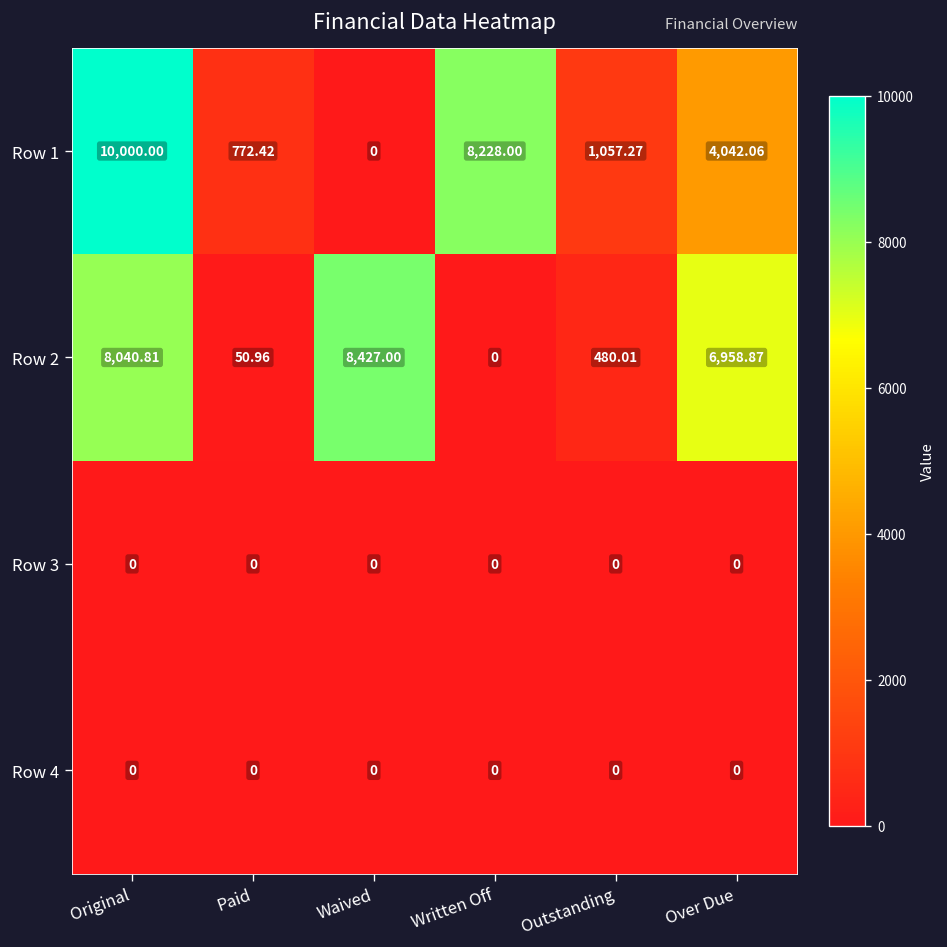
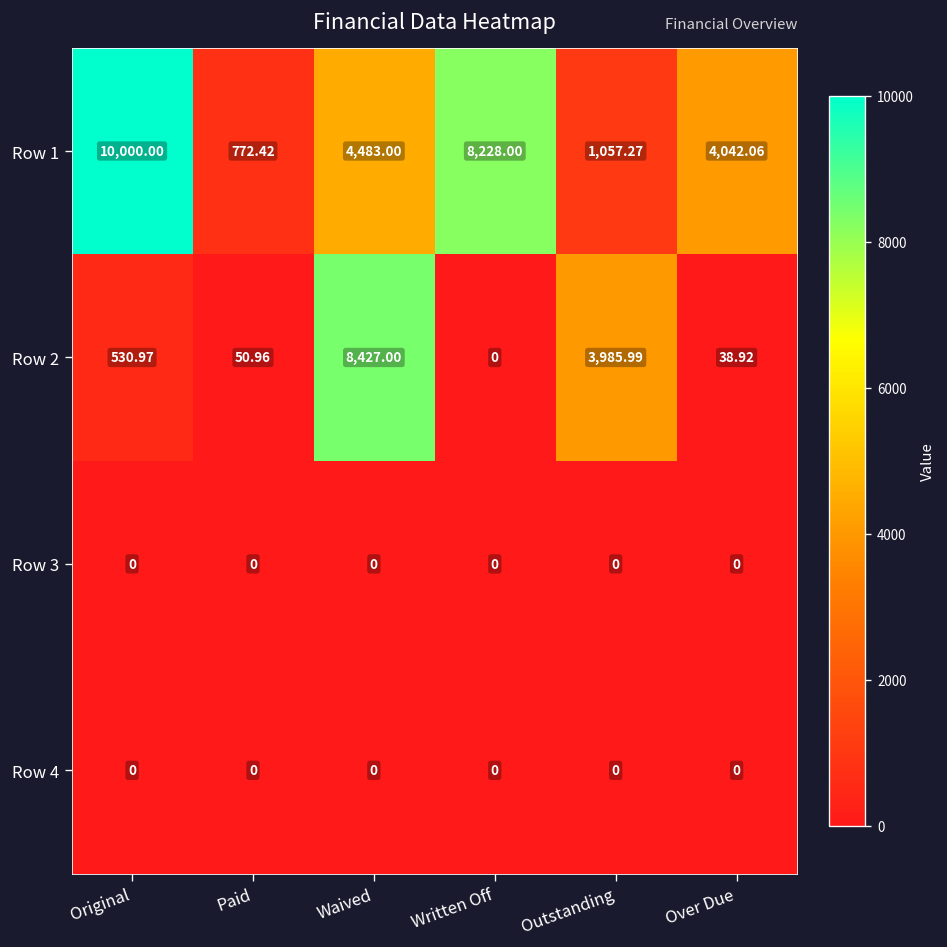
Row 1, Waived: 0 -> 4,483.00
Row 2, Original: 8,040.81 -> 530.97
Row 2, Outstanding: 480.01 -> 3,985.99
Row 2, Over Due: 6,958.87 -> 38.92
